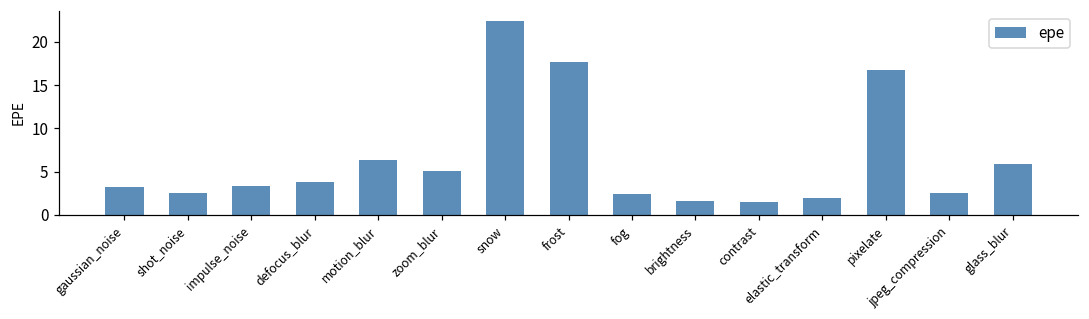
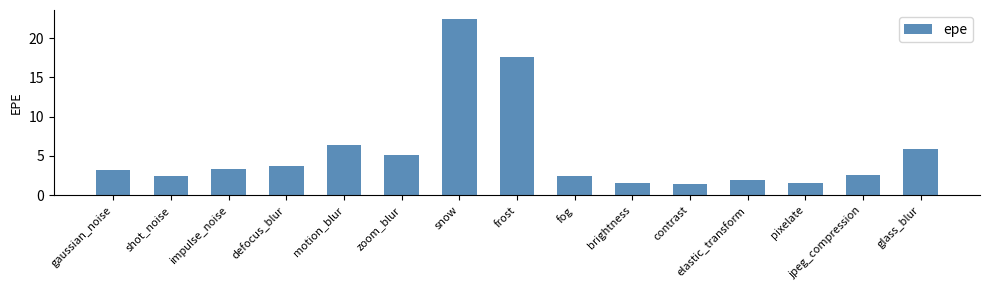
pixelate: 17 -> 2
